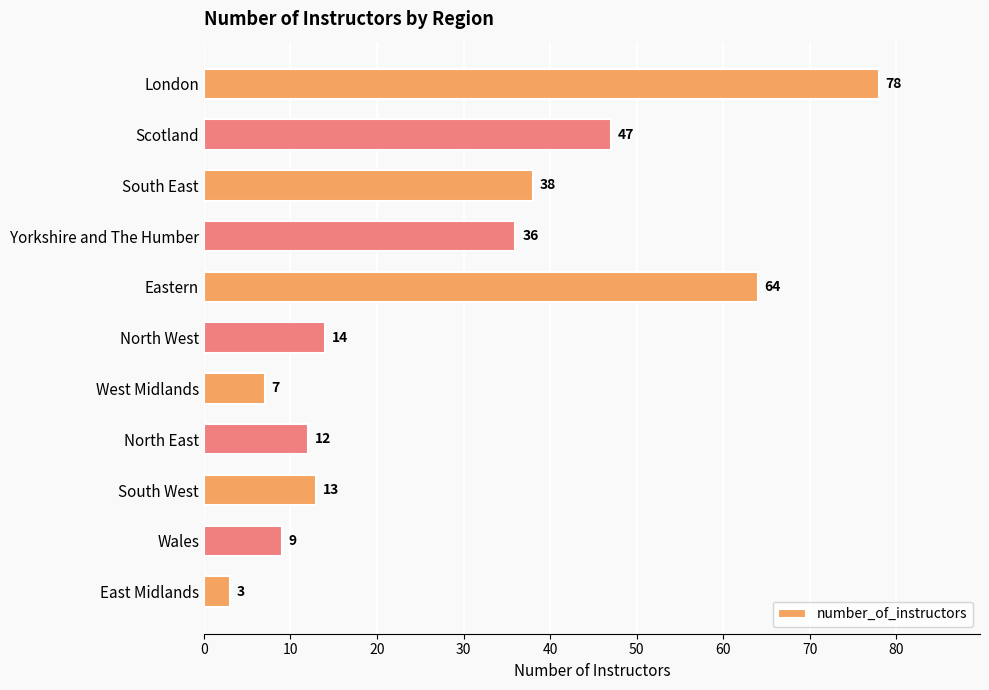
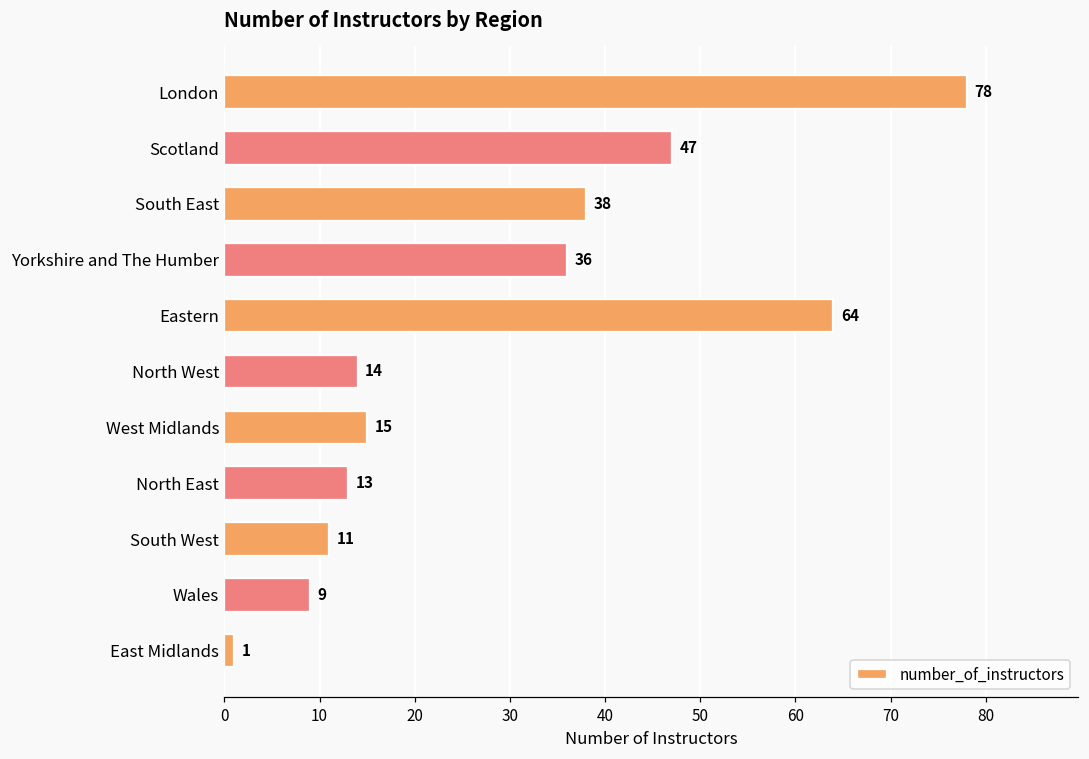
West Midlands: 7 -> 15
North East: 12 -> 13
South West: 13 -> 11
East Midlands: 3 -> 1
